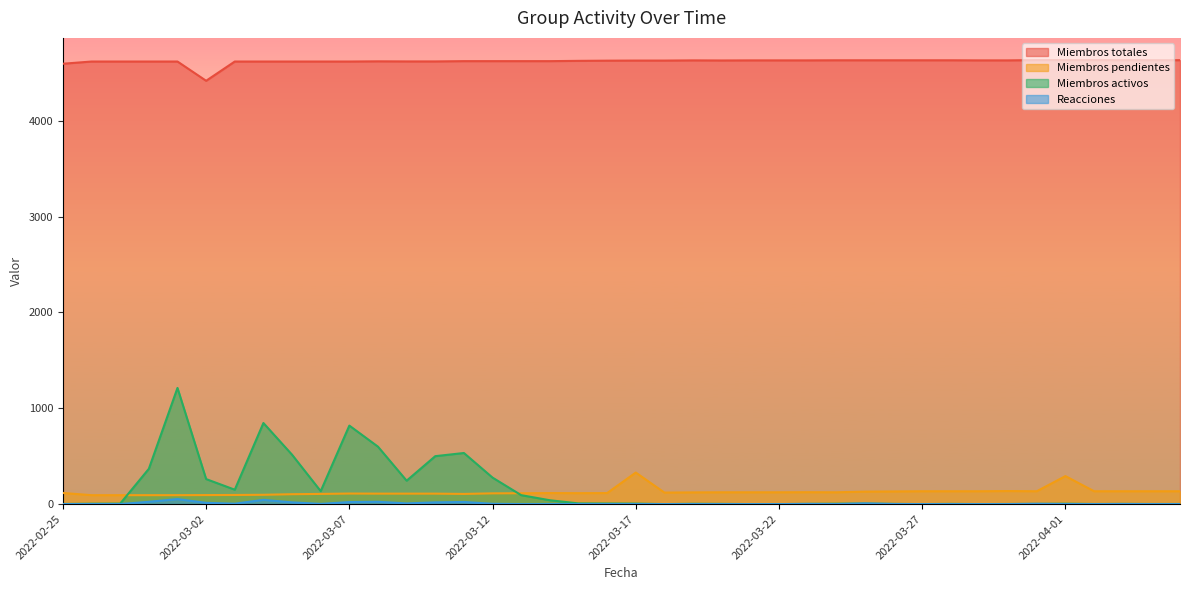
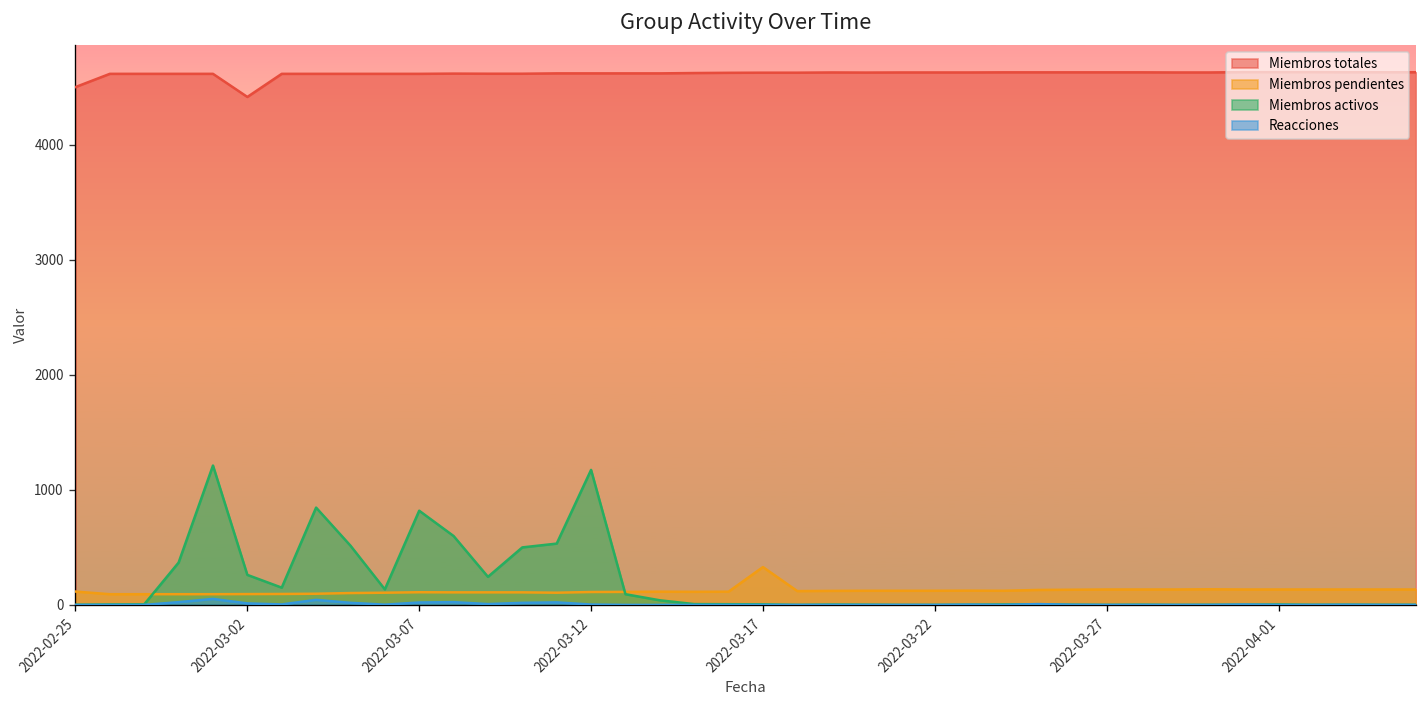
Miembros totales, 2022-02-25: 4600 -> 4500
Miembros activos, 2022-03-12: 300 -> 1200
Miembros pendientes, 2022-04-01: 300 -> 100
